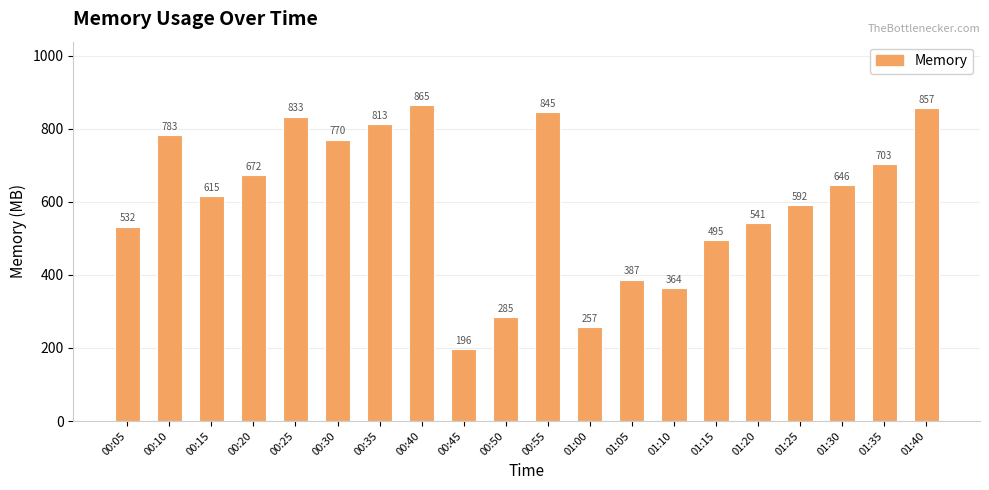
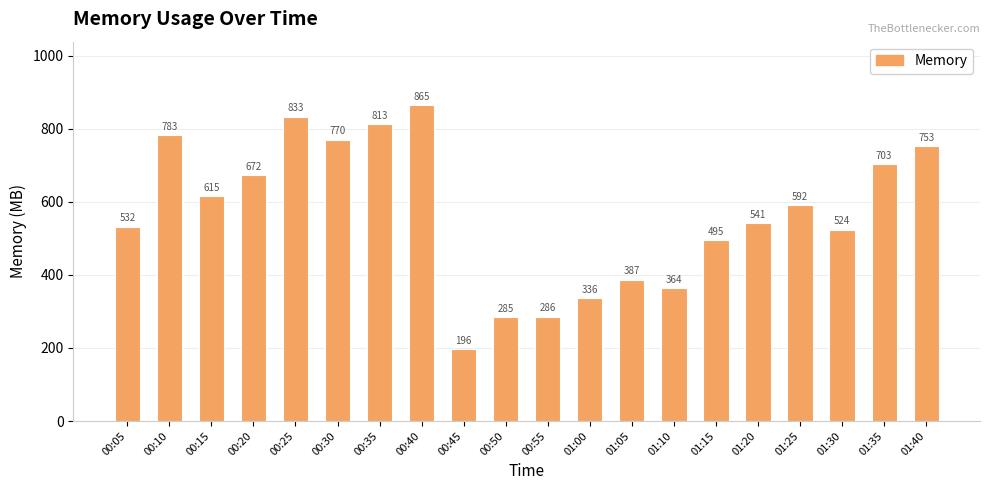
00:55: 845 -> 286
01:00: 257 -> 336
01:30: 646 -> 524
01:40: 857 -> 753
